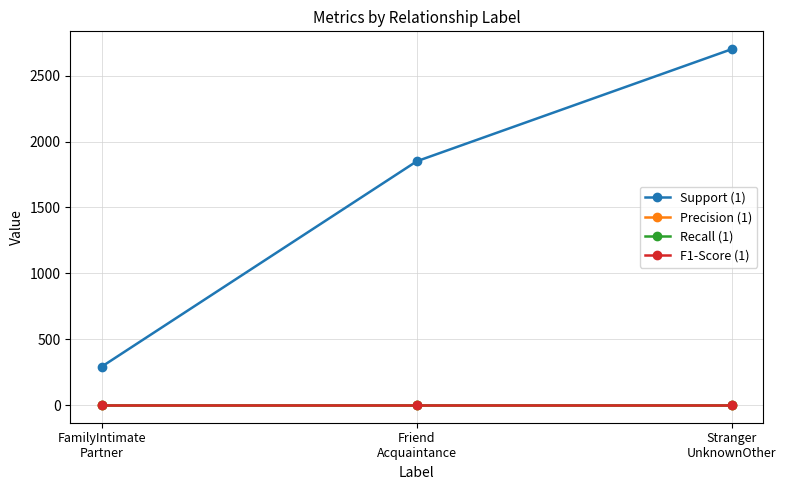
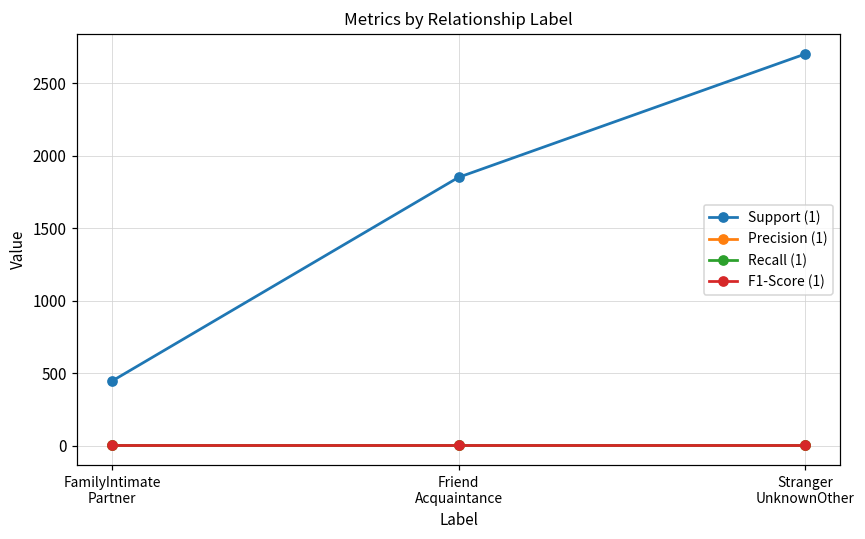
Support (1), FamilyIntimate Partner: 290 -> 450
